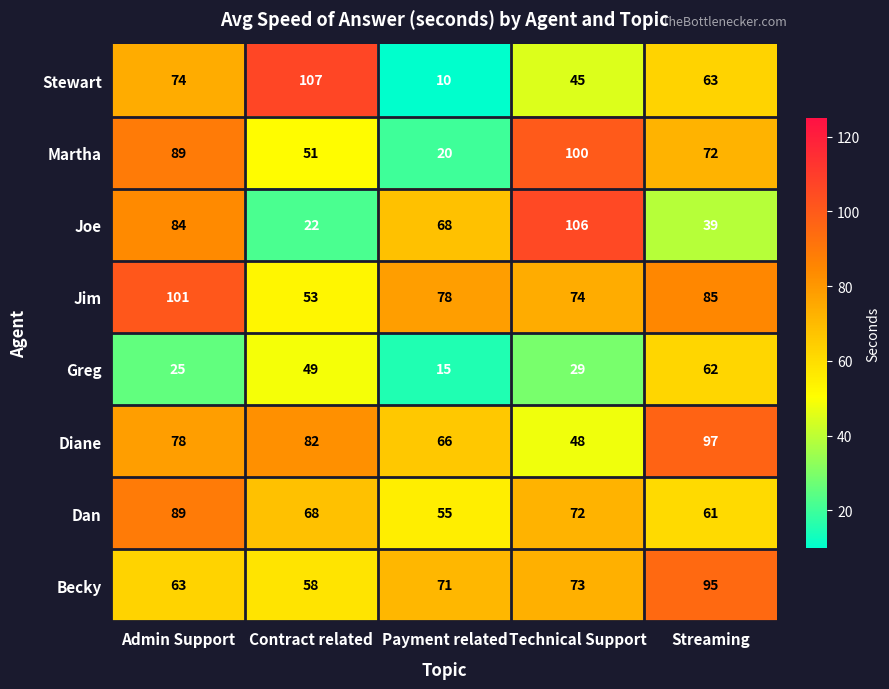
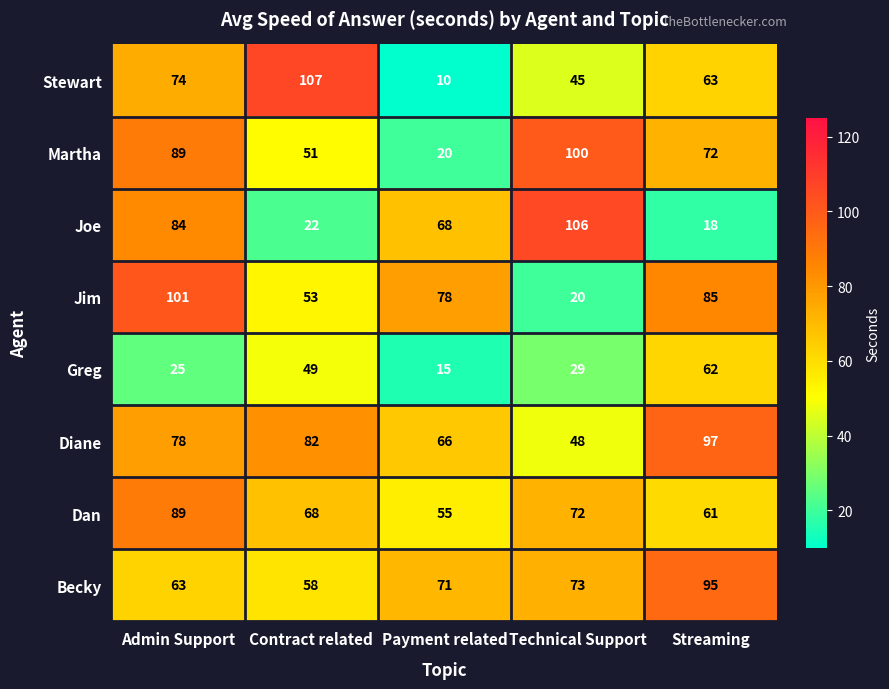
Joe, Streaming: 39 -> 18
Jim, Technical Support: 74 -> 20
